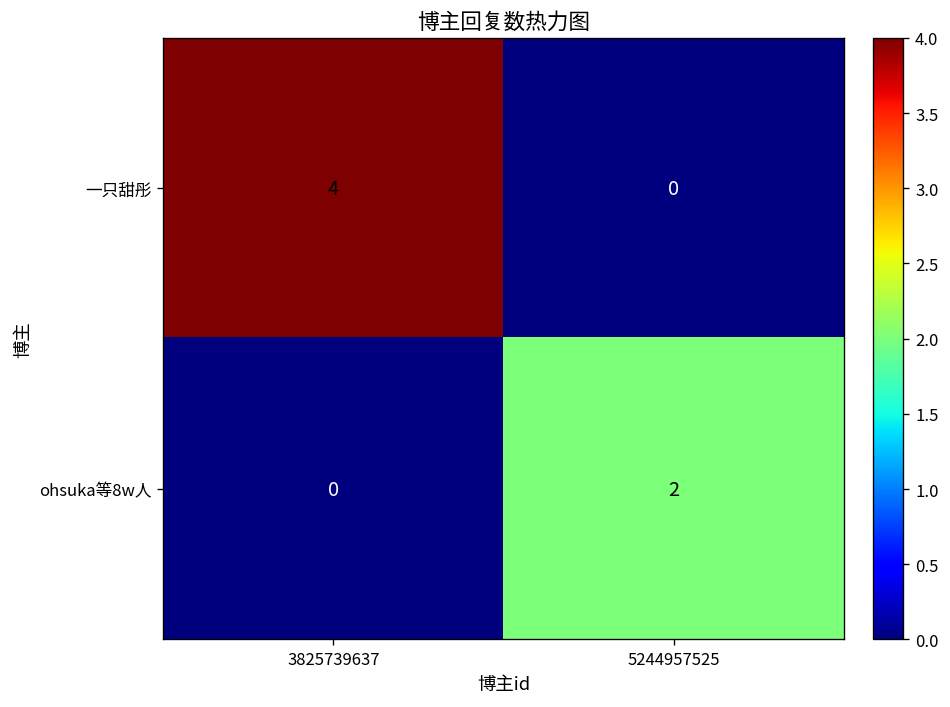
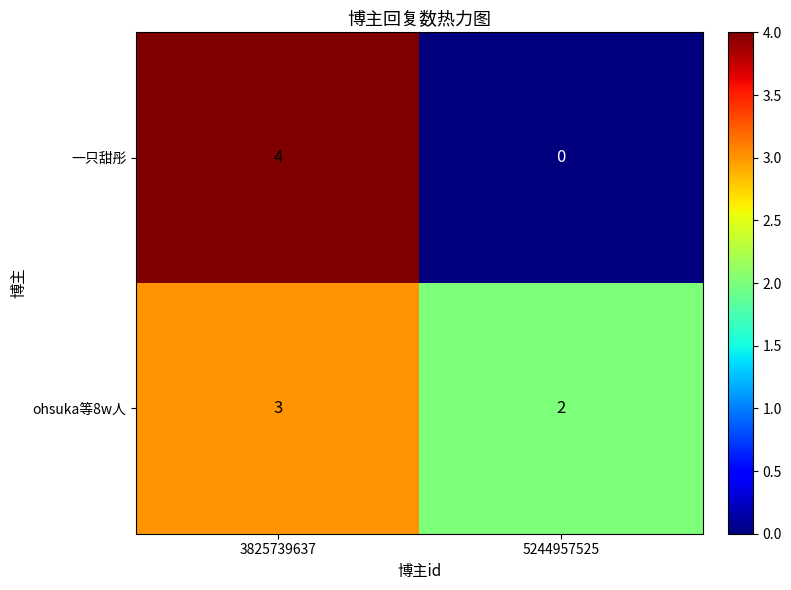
ohsuka等8w人, 3825739637: 0 -> 3
